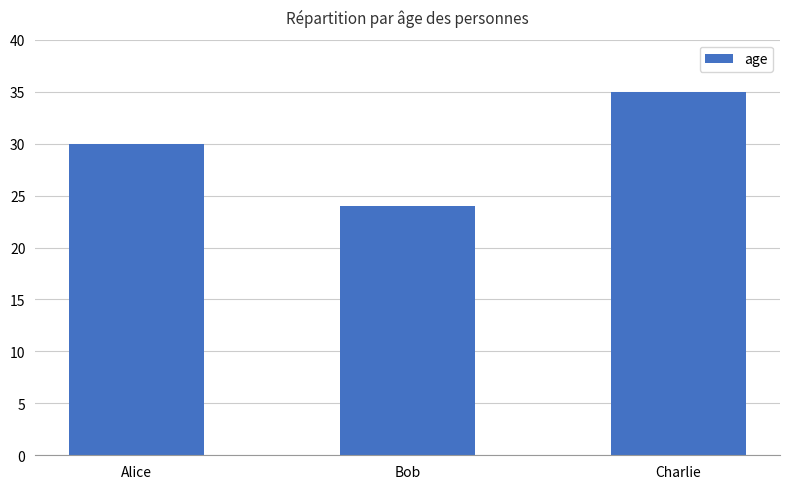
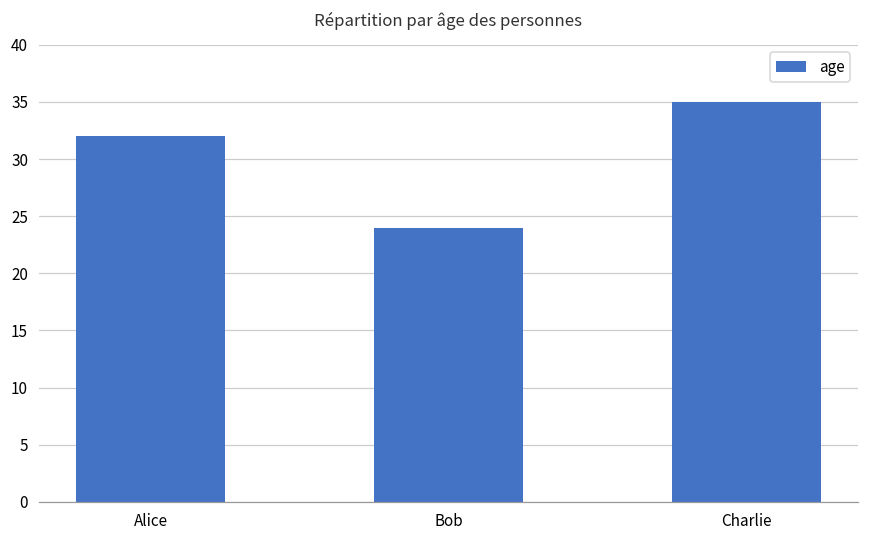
Alice: 30 -> 32
